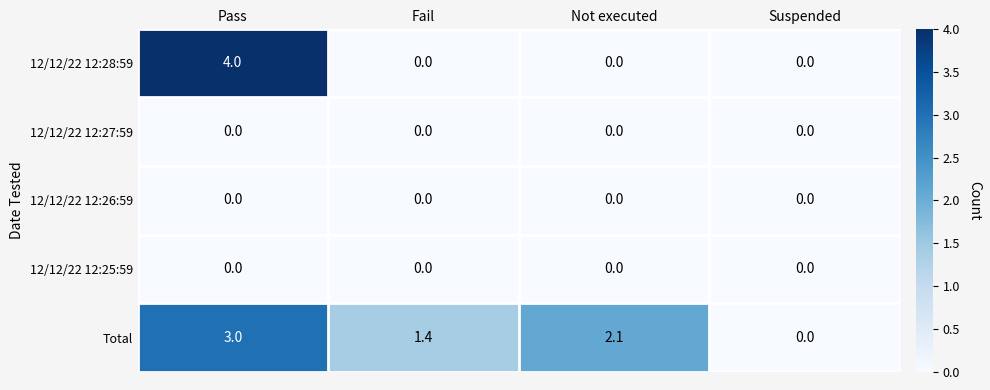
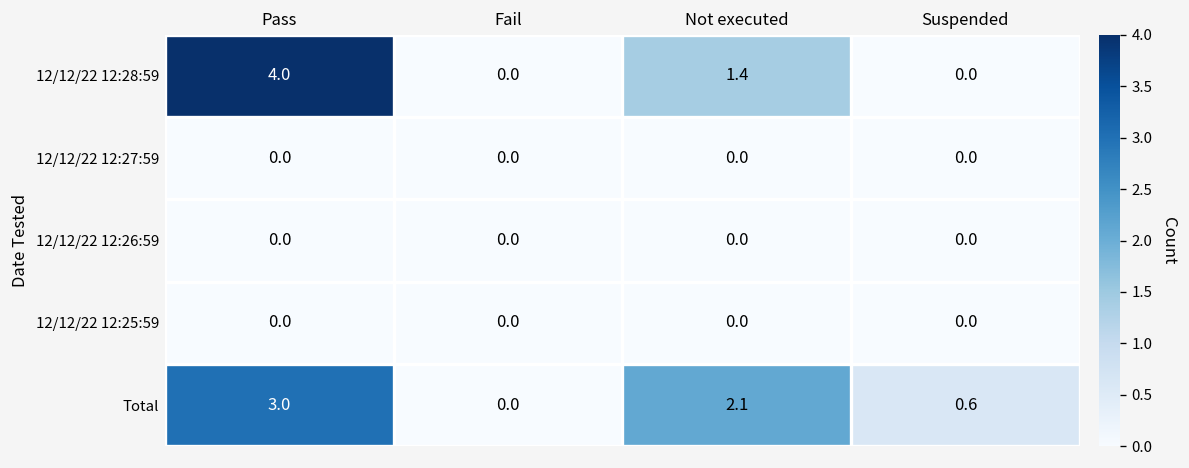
12/12/22 12:28:59, Not executed: 0.0 -> 1.4
Total, Fail: 1.4 -> 0.0
Total, Suspended: 0.0 -> 0.6
